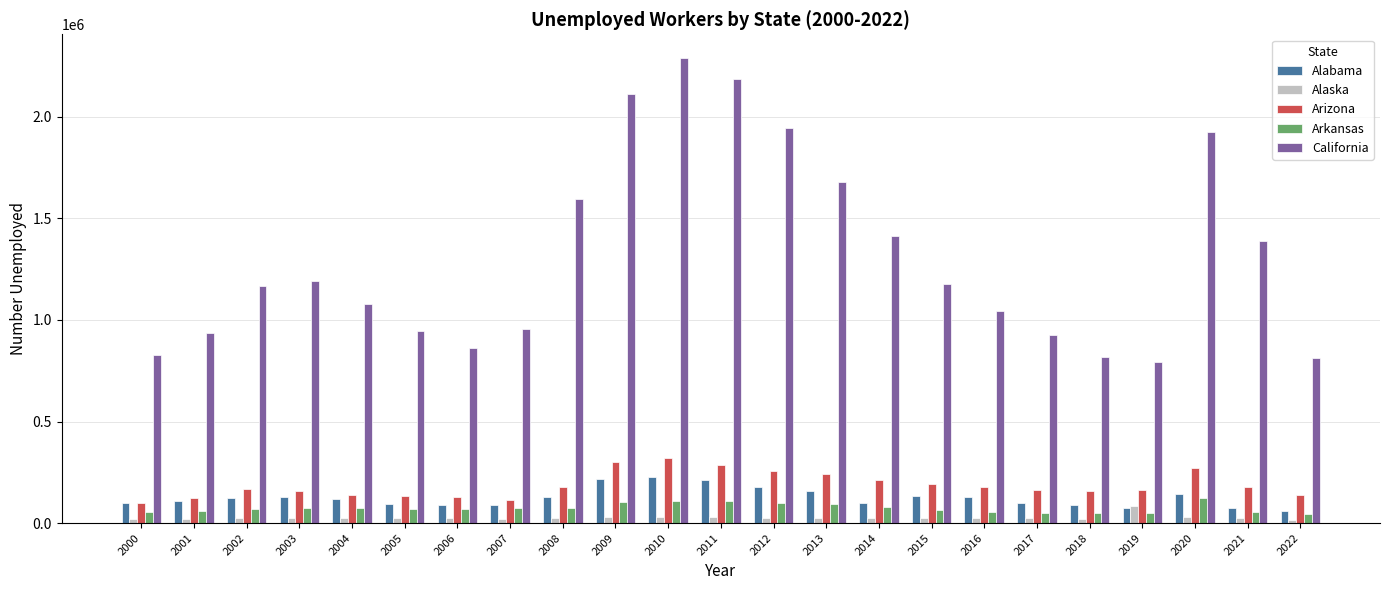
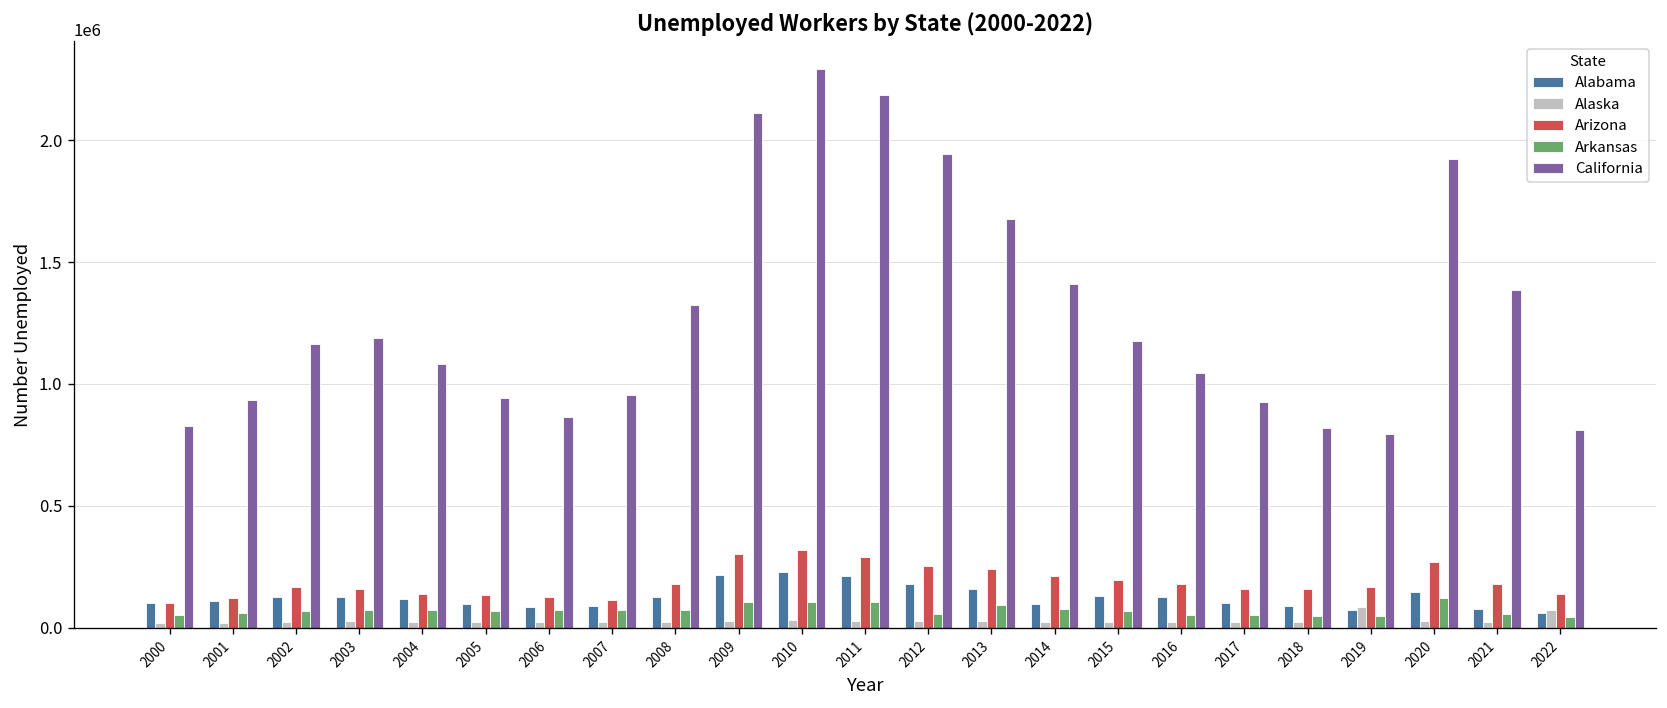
California, 2008: 1600000 -> 1320000
Arkansas, 2012: 100000 -> 60000
Alaska, 2022: 10000 -> 70000
